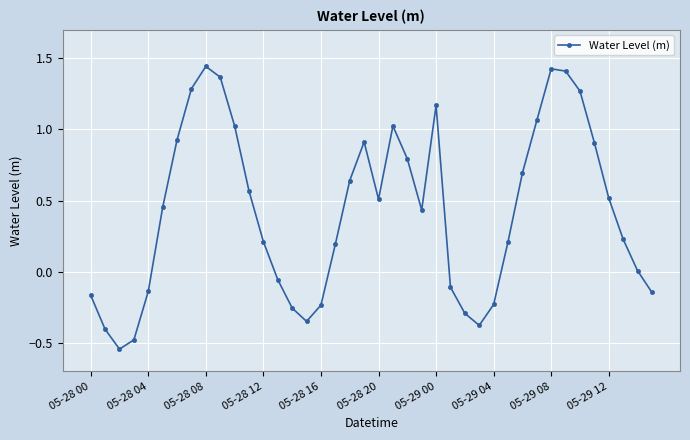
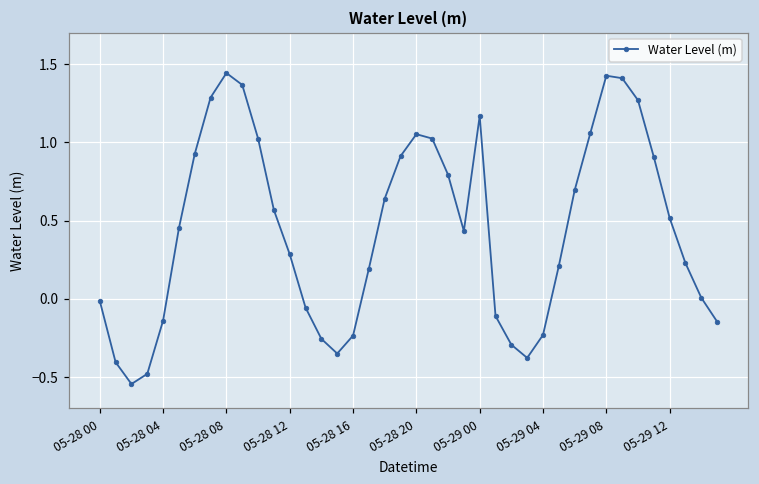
05-28 00: -0.17 -> -0.01
05-28 12: 0.21 -> 0.28
05-28 20: 0.51 -> 1.05
